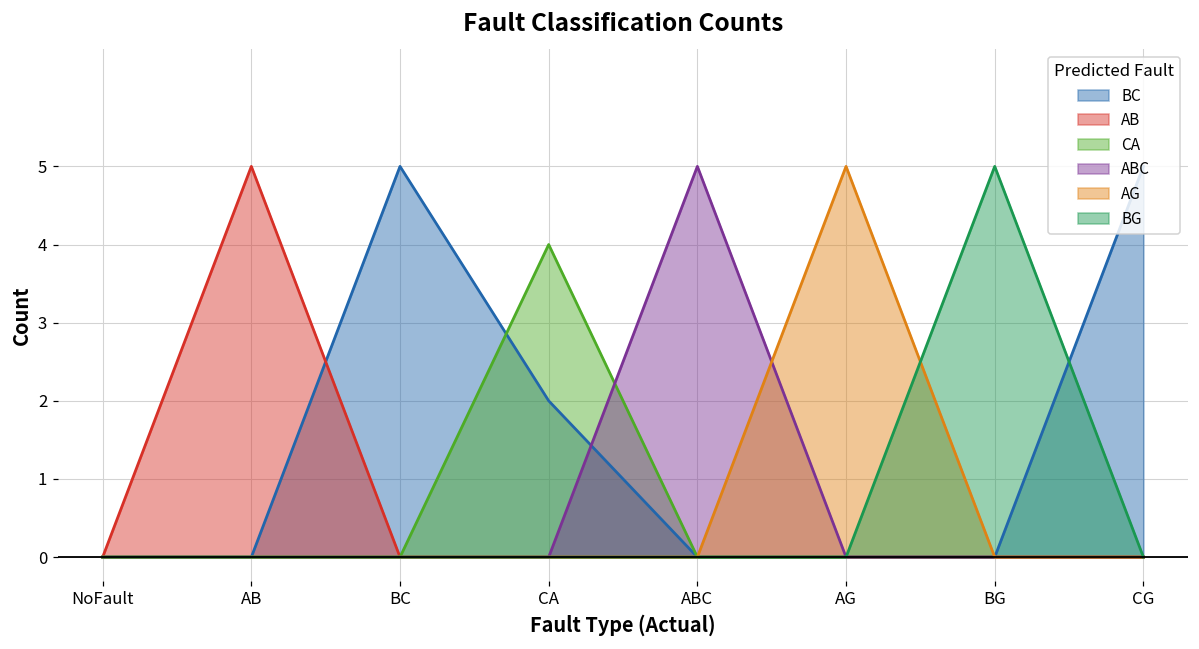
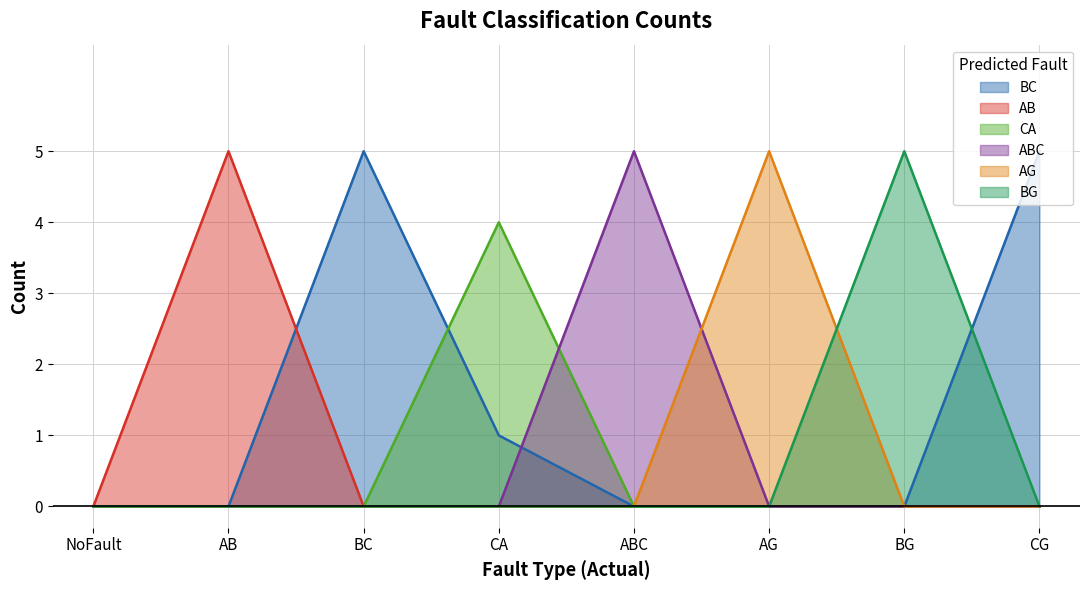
BC, CA: 2 -> 1
